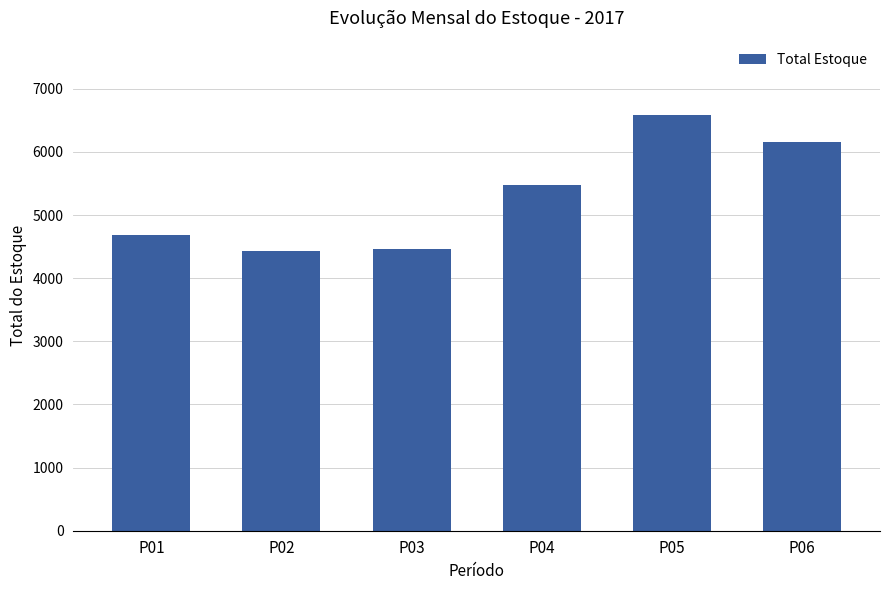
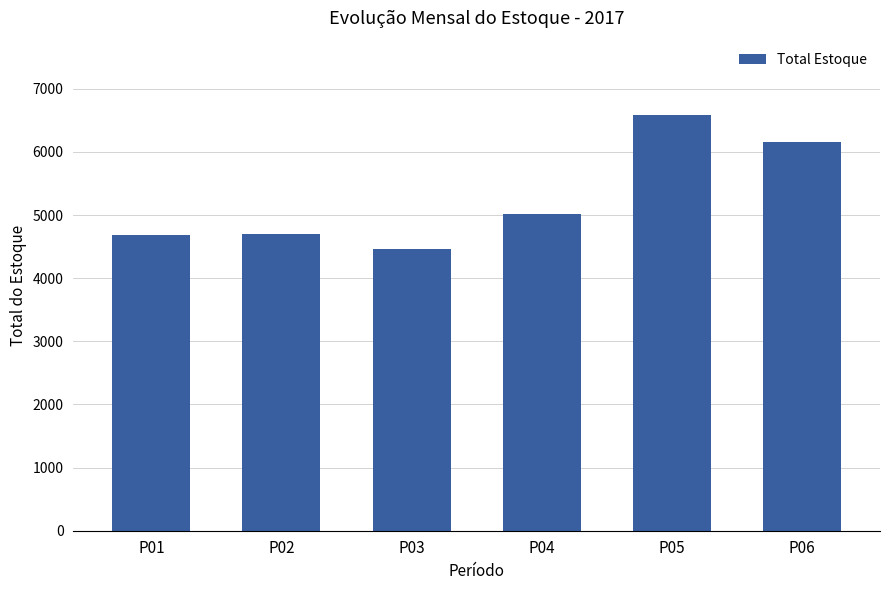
P02: 4400 -> 4700
P04: 5500 -> 5000
